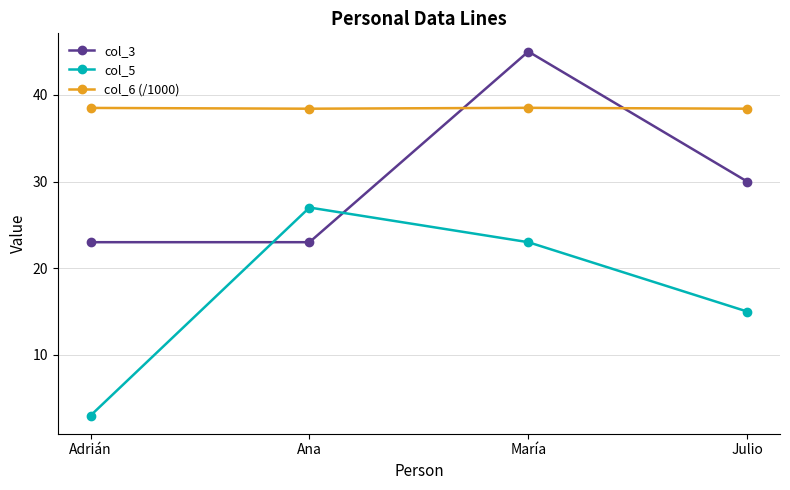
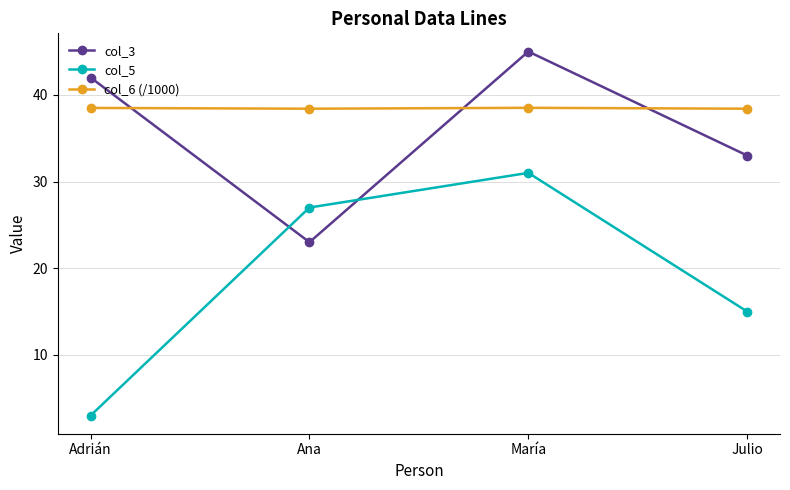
col_3, Adrián: 23 -> 42
col_5, María: 23 -> 31
col_3, Julio: 30 -> 33
